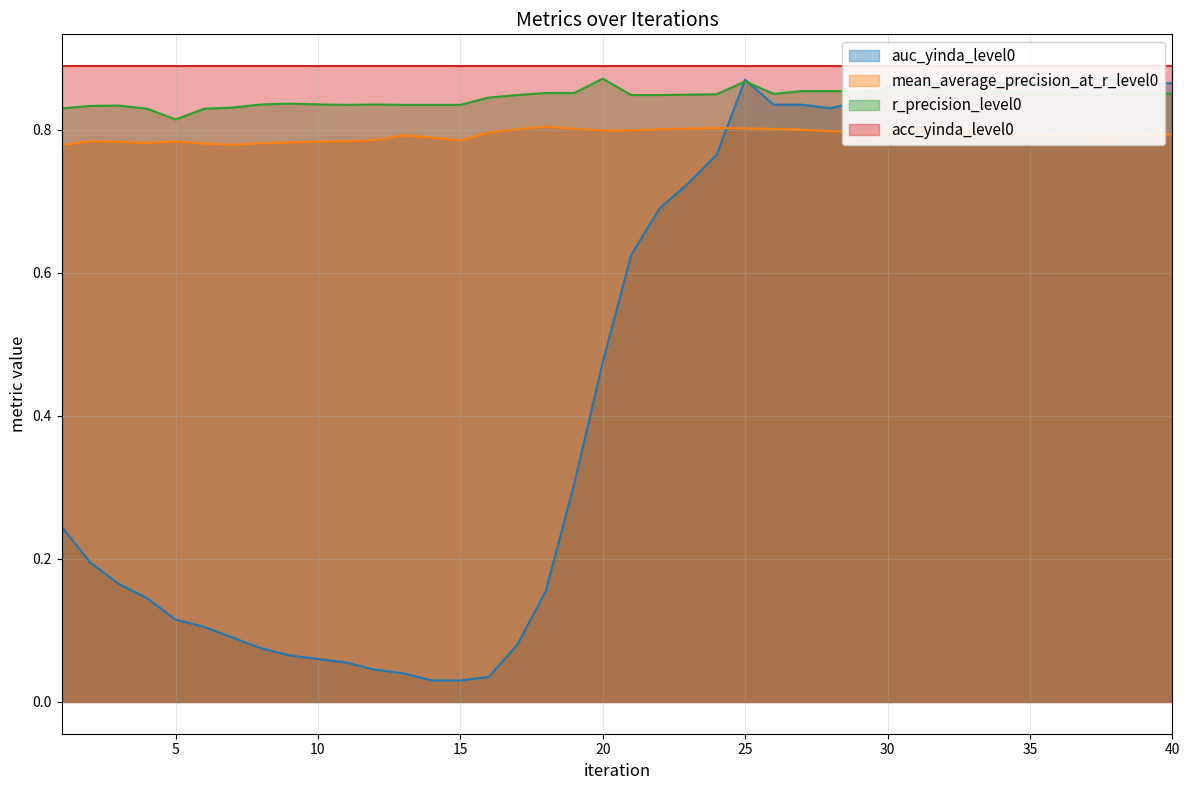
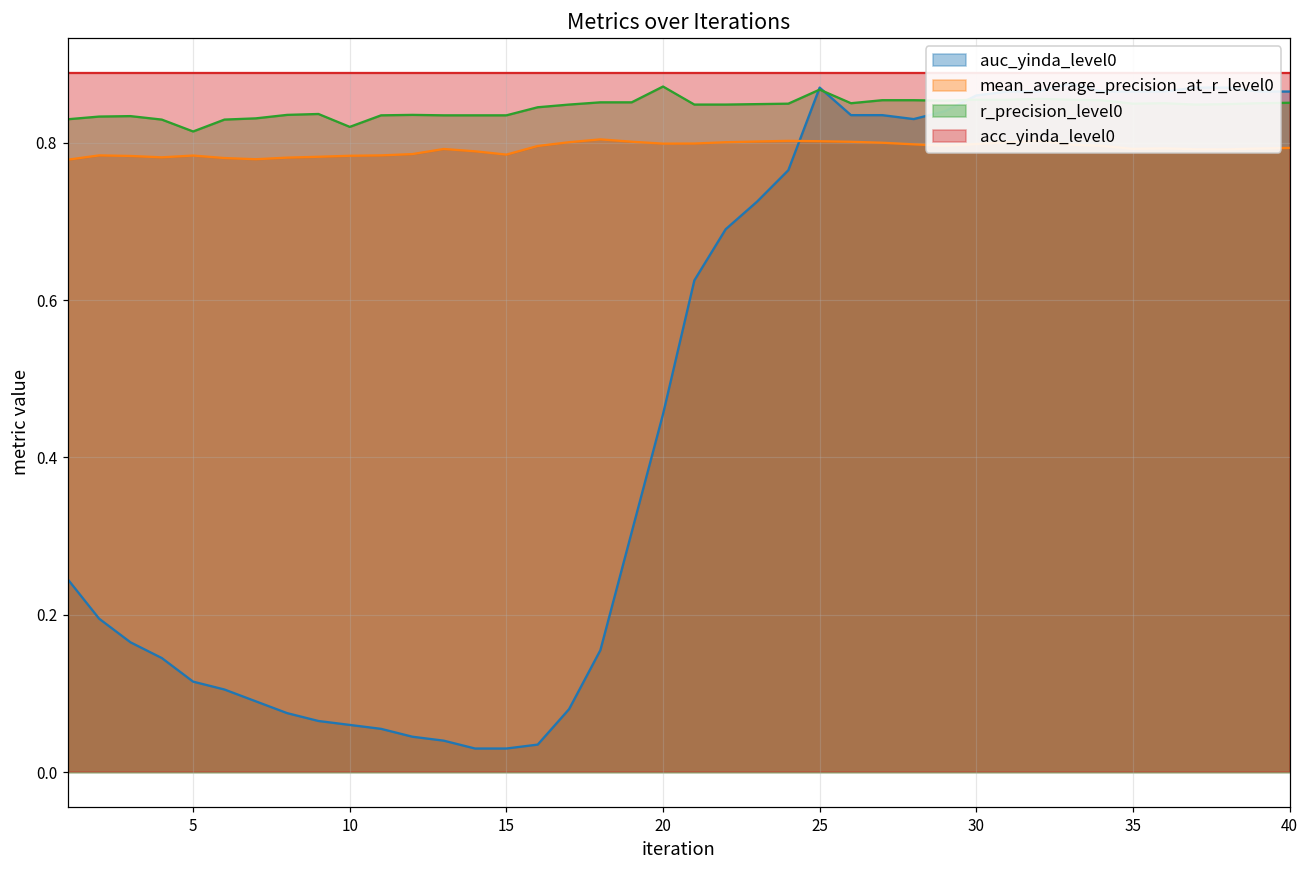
r_precision_level0, 10: 0.84 -> 0.82
auc_yinda_level0, 20: 0.48 -> 0.46
